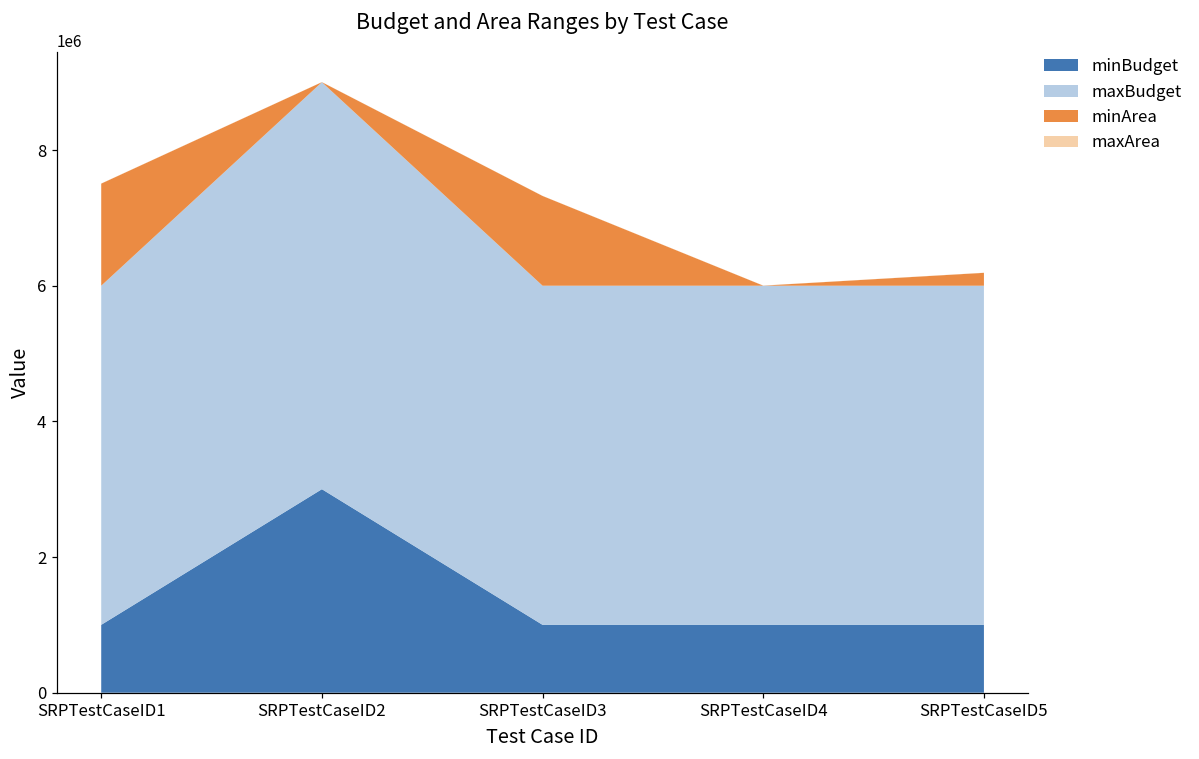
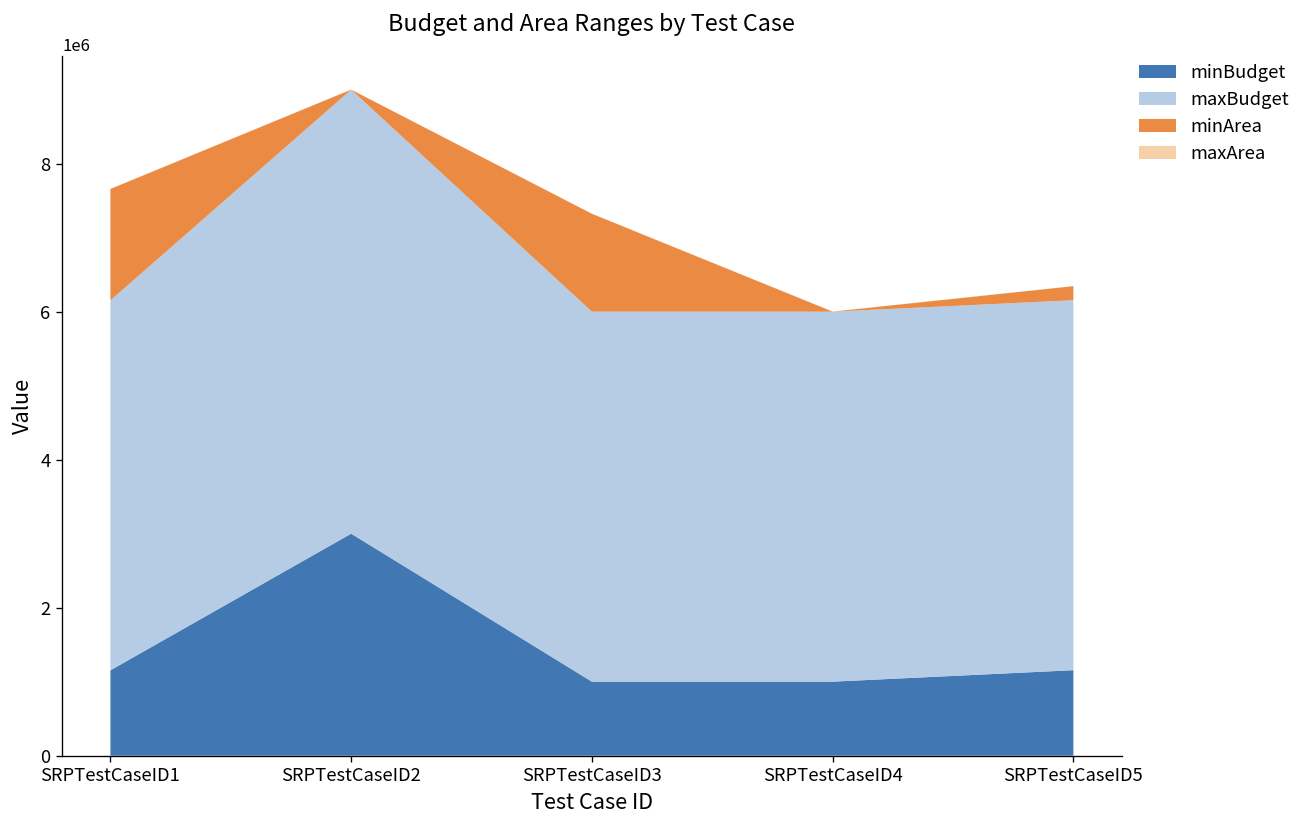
minBudget, SRPTestCaseID1: 1000000 -> 1200000
minBudget, SRPTestCaseID5: 1000000 -> 1200000
